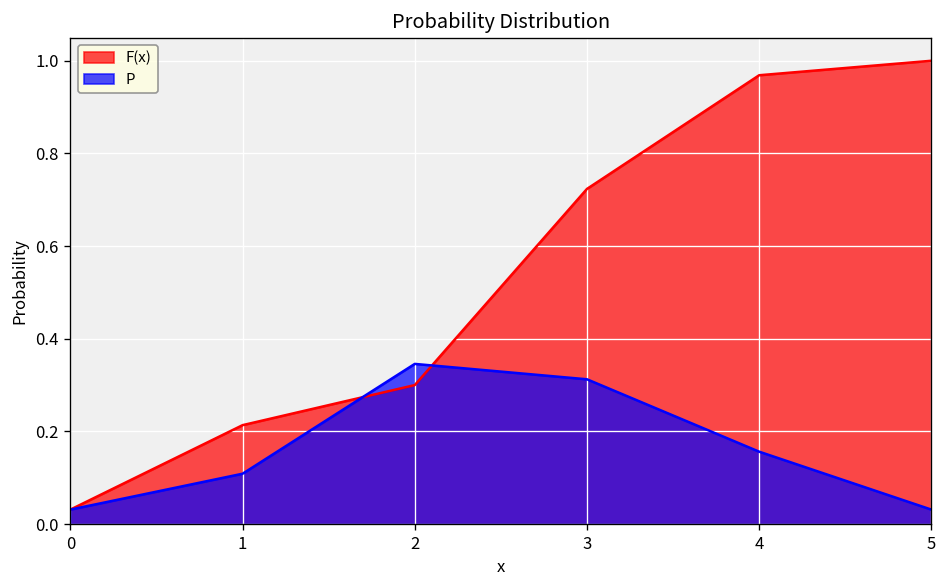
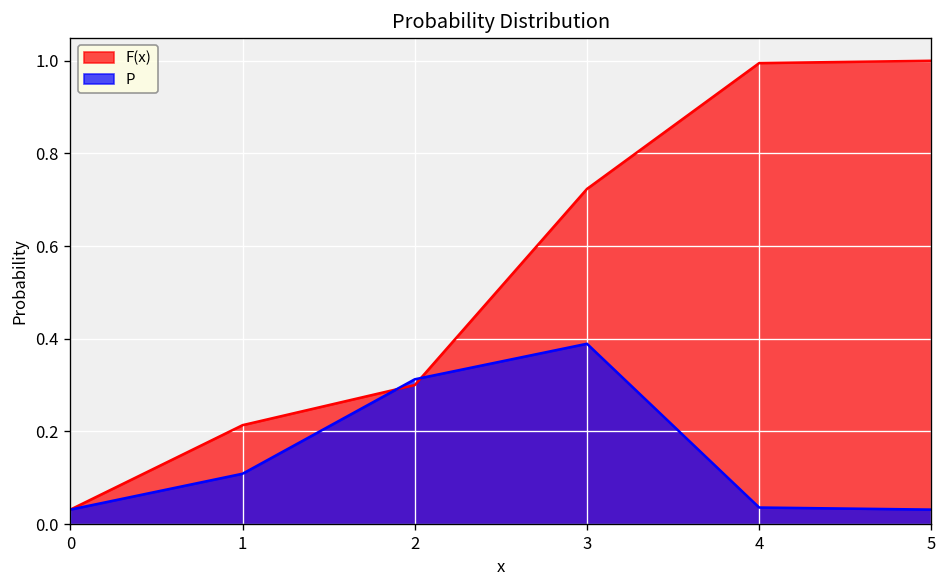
P, 2: 0.35 -> 0.31
P, 3: 0.31 -> 0.39
F(x), 4: 0.97 -> 0.99
P, 4: 0.16 -> 0.04
